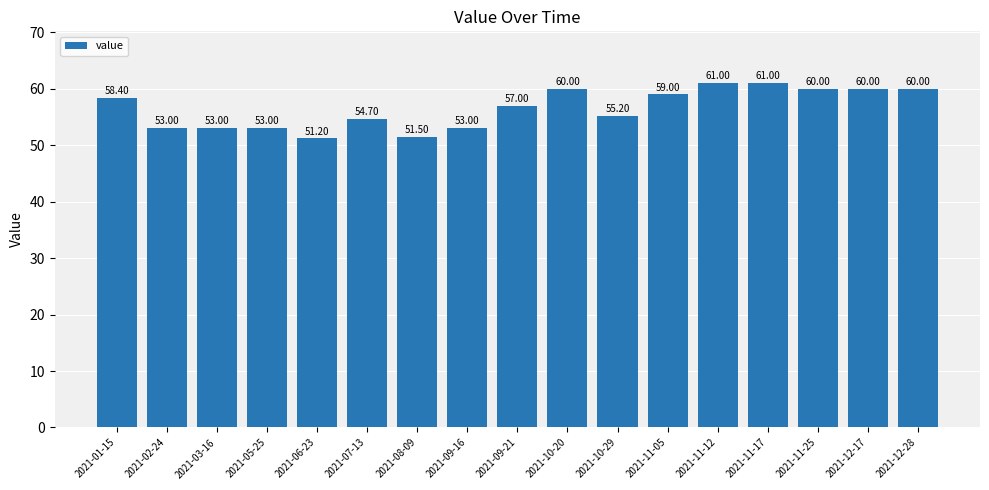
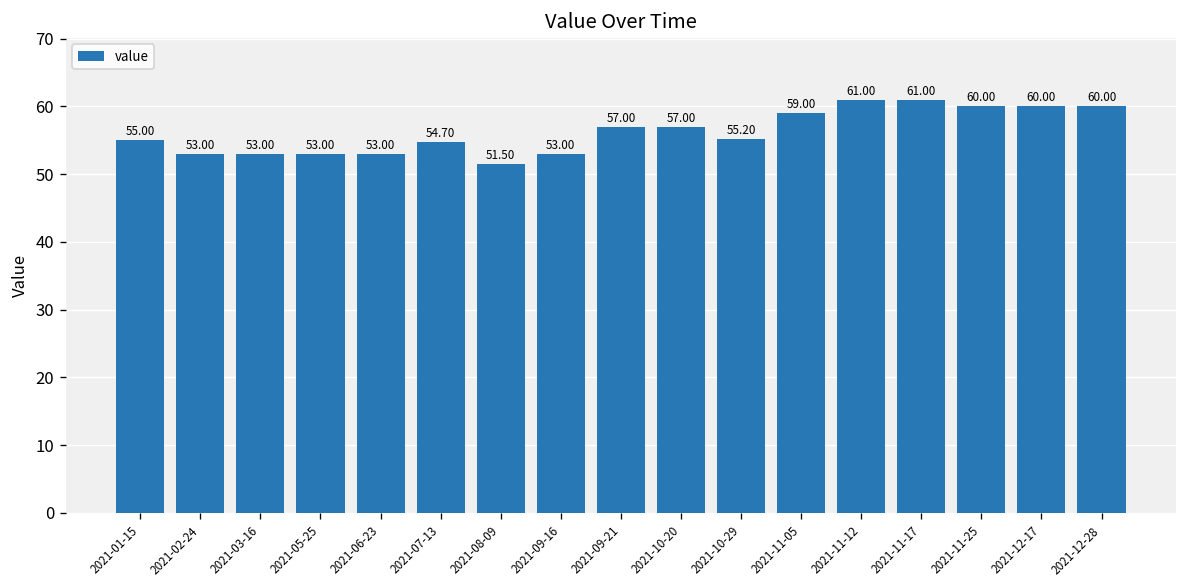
2021-01-15: 58.40 -> 55.00
2021-06-23: 51.20 -> 53.00
2021-10-20: 60.00 -> 57.00
